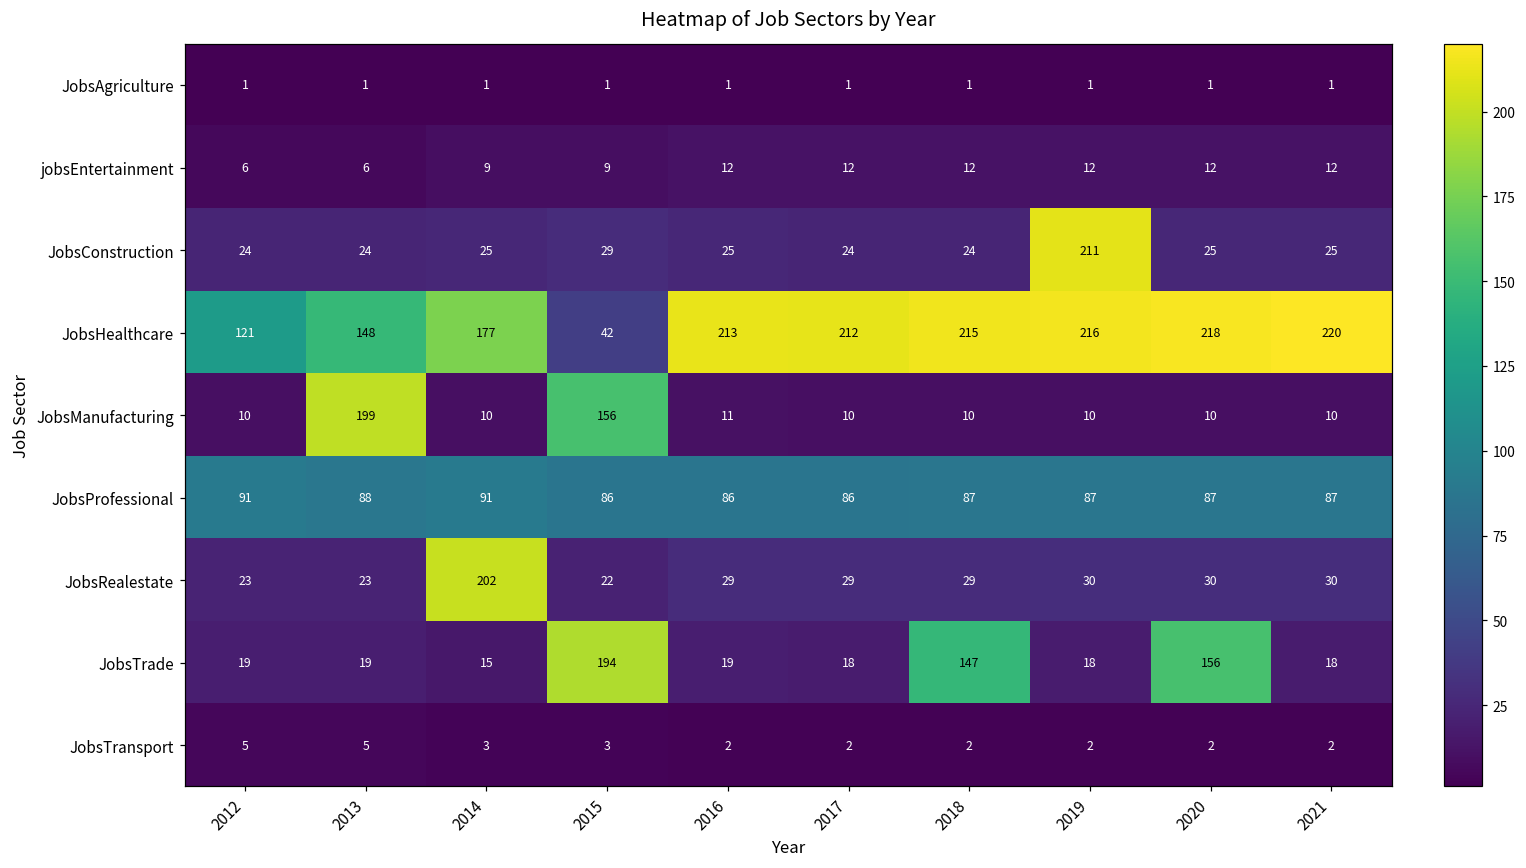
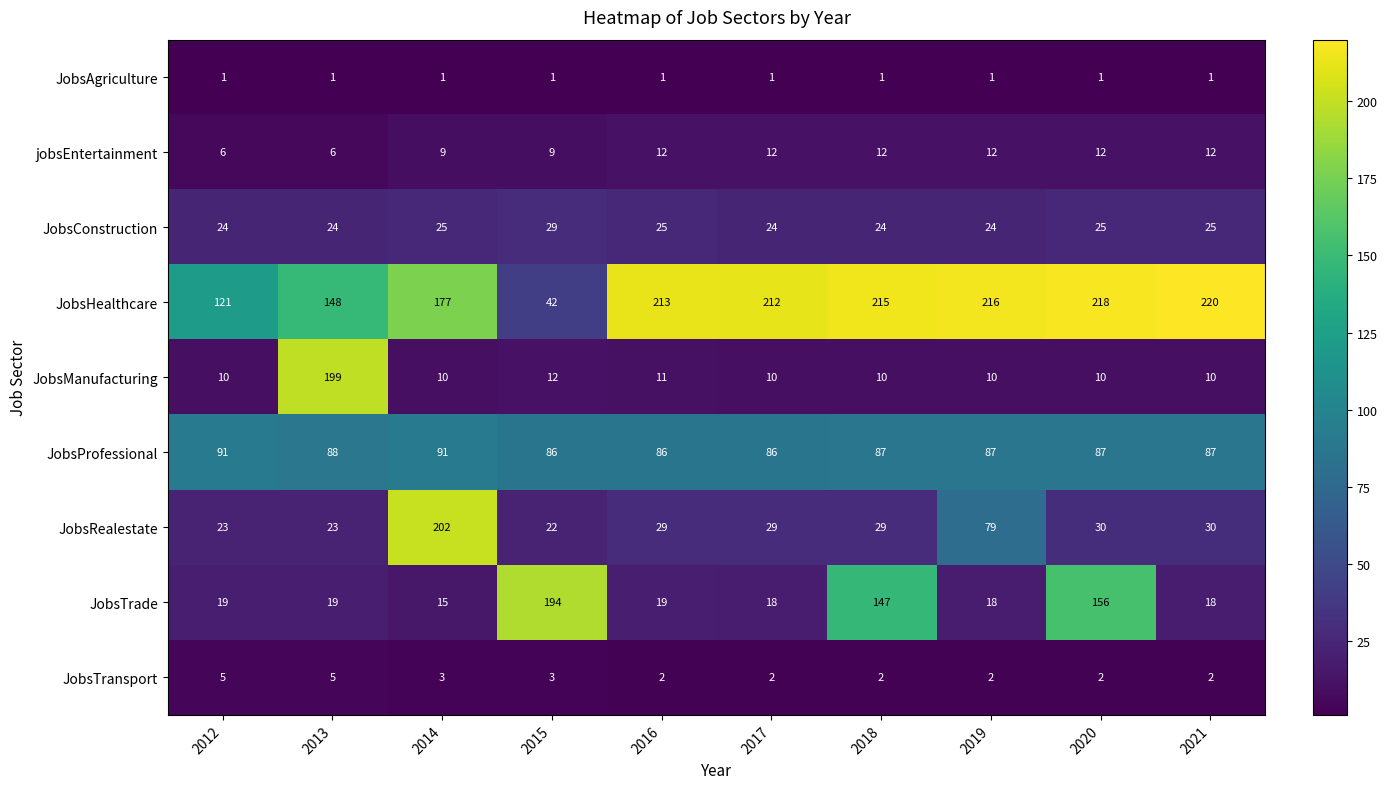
JobsConstruction, 2019: 211 -> 24
JobsManufacturing, 2015: 156 -> 12
JobsRealestate, 2019: 30 -> 79
